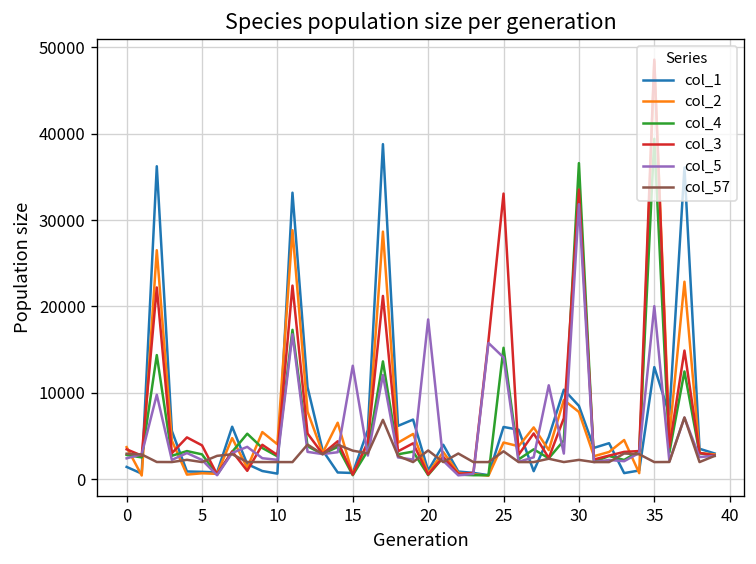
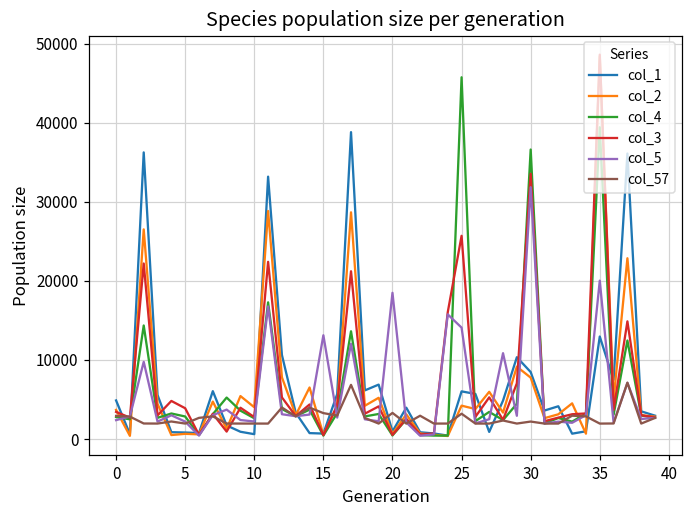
col_1, 0: 1000 -> 5000
col_4, 25: 15000 -> 46000
col_3, 25: 33000 -> 26000
